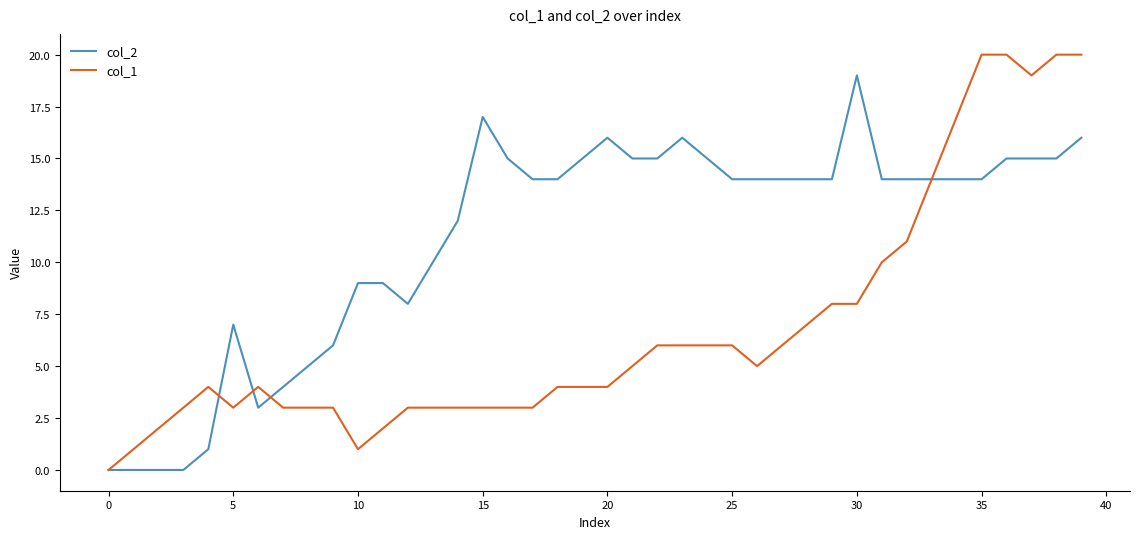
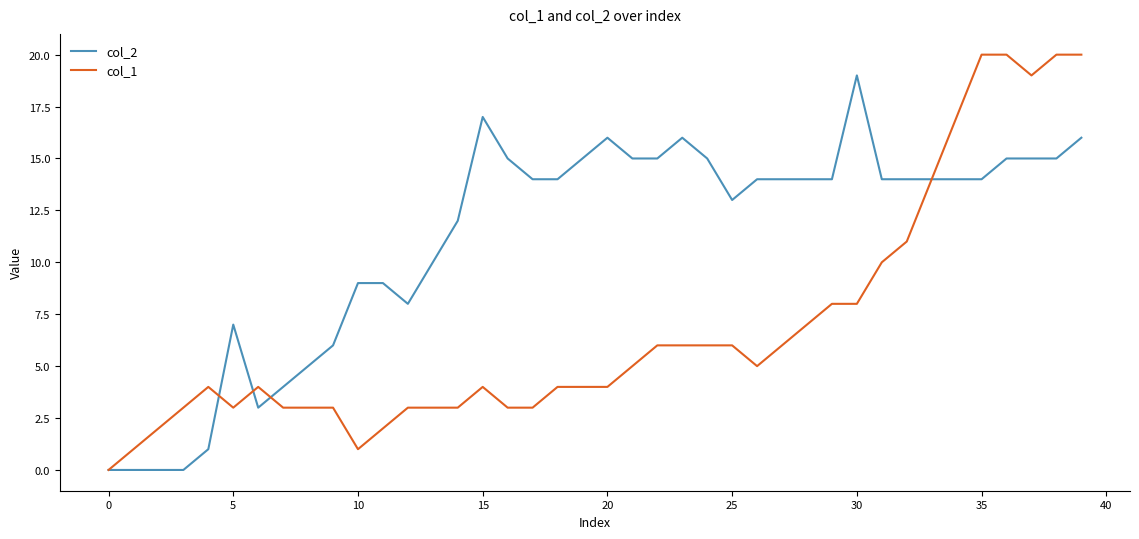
col_1, 15: 3 -> 4
col_2, 25: 14 -> 13
